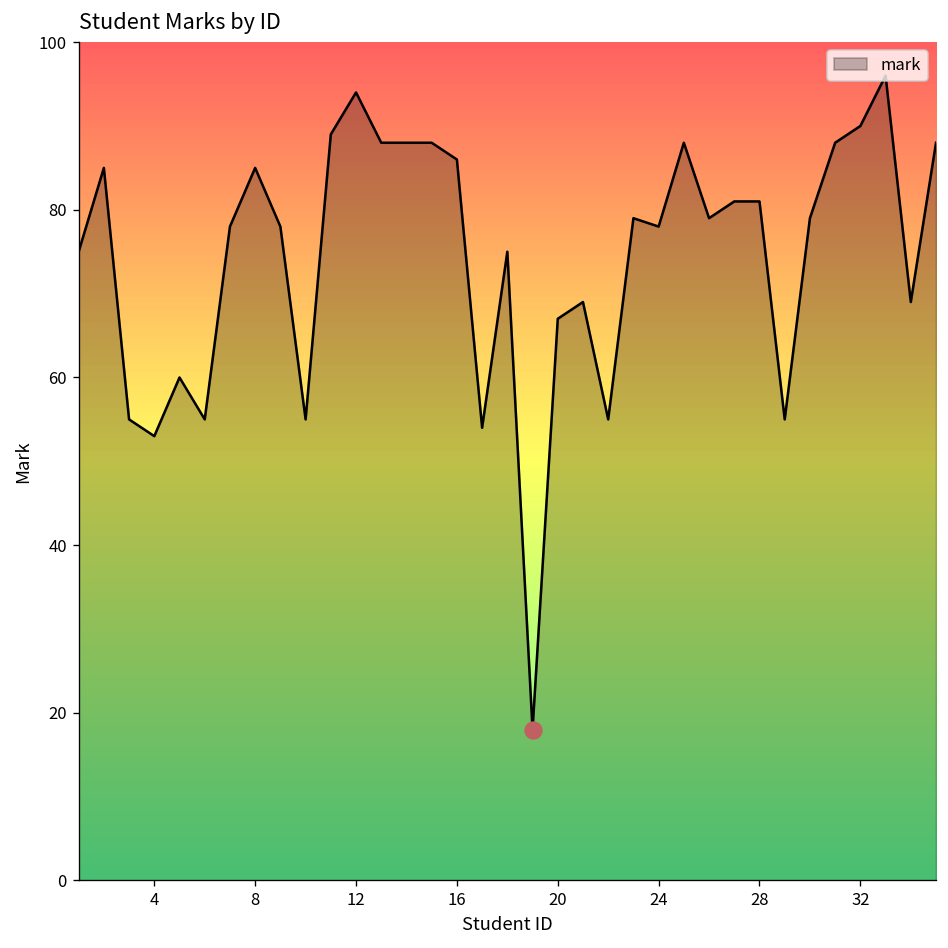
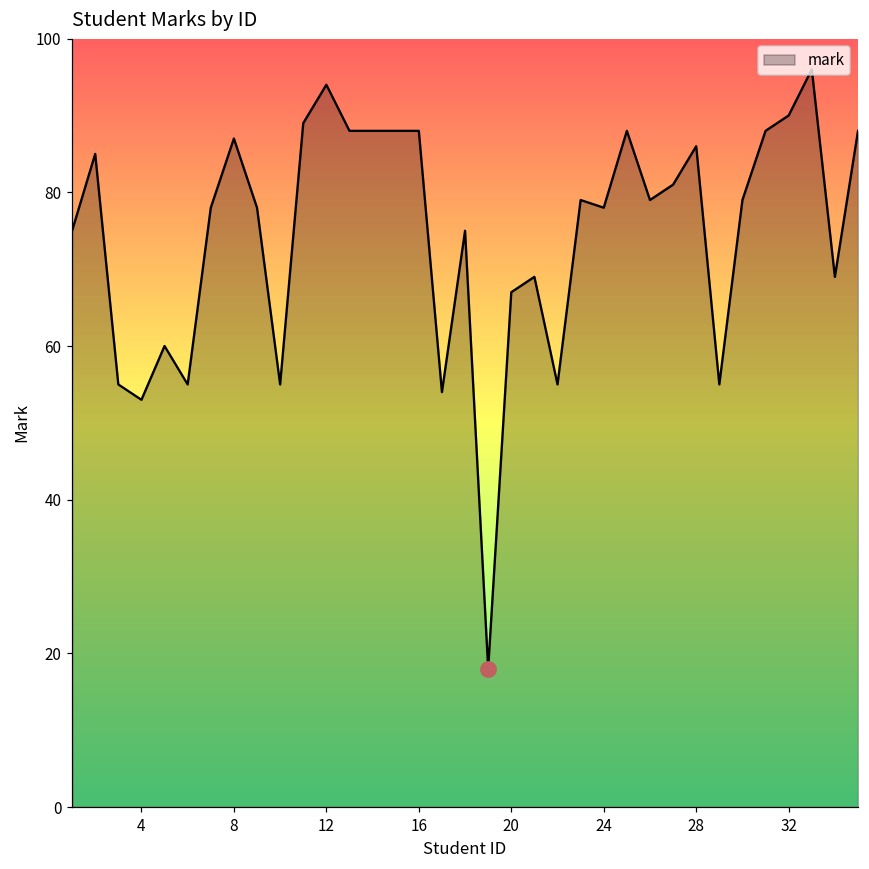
mark, 8: 85 -> 87
mark, 16: 86 -> 88
mark, 28: 81 -> 86
